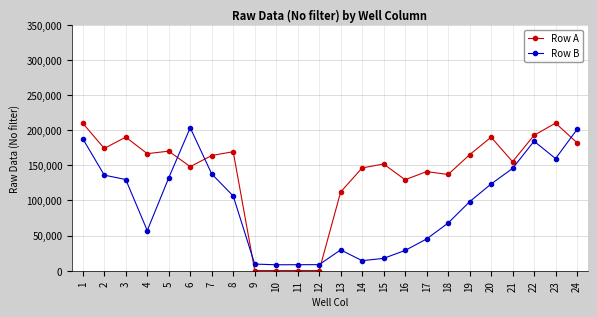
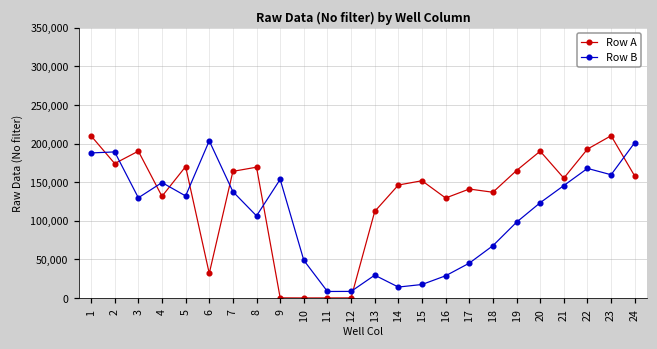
Row B, 2: 140,000 -> 190,000
Row A, 4: 170,000 -> 130,000
Row B, 4: 60,000 -> 150,000
Row A, 6: 150,000 -> 30,000
Row B, 9: 10,000 -> 150,000
Row B, 10: 10,000 -> 50,000
Row B, 22: 180,000 -> 170,000
Row A, 24: 180,000 -> 160,000
